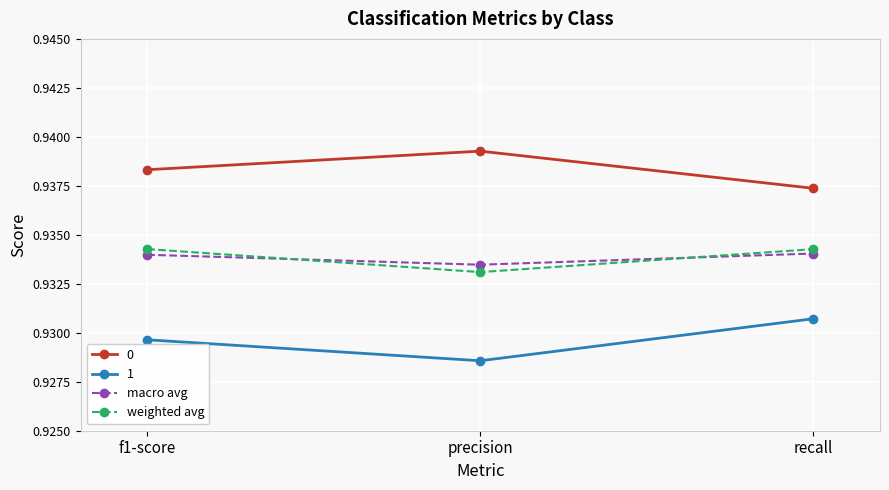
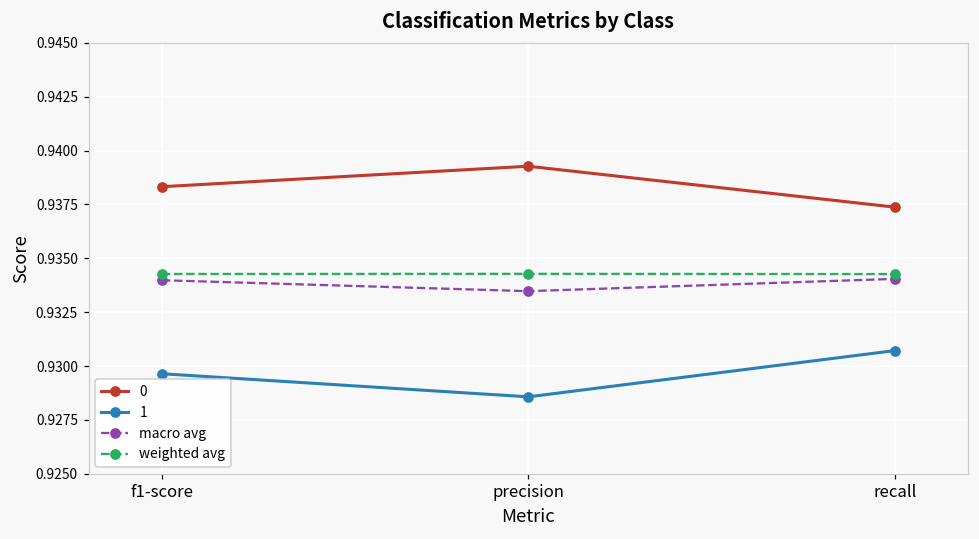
weighted avg, precision: 0.9331 -> 0.9343
